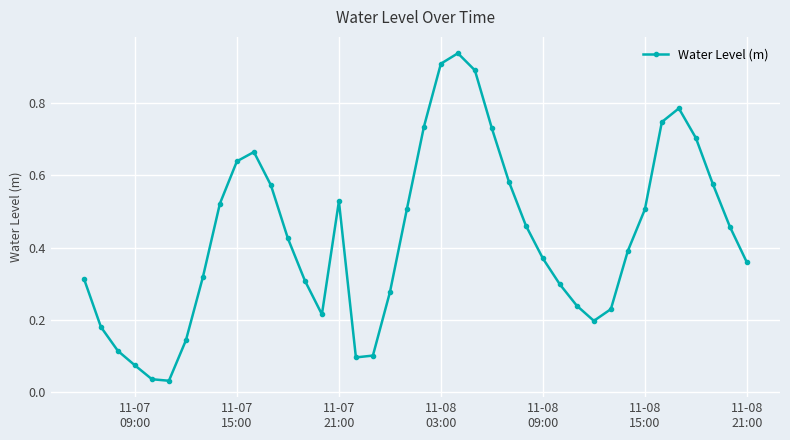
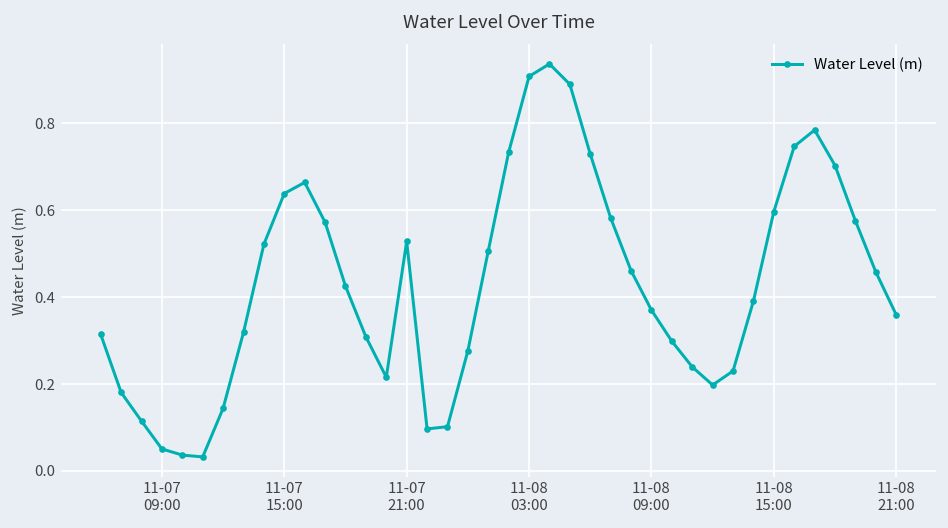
11-07 09:00: 0.07 -> 0.05
11-08 15:00: 0.51 -> 0.60
